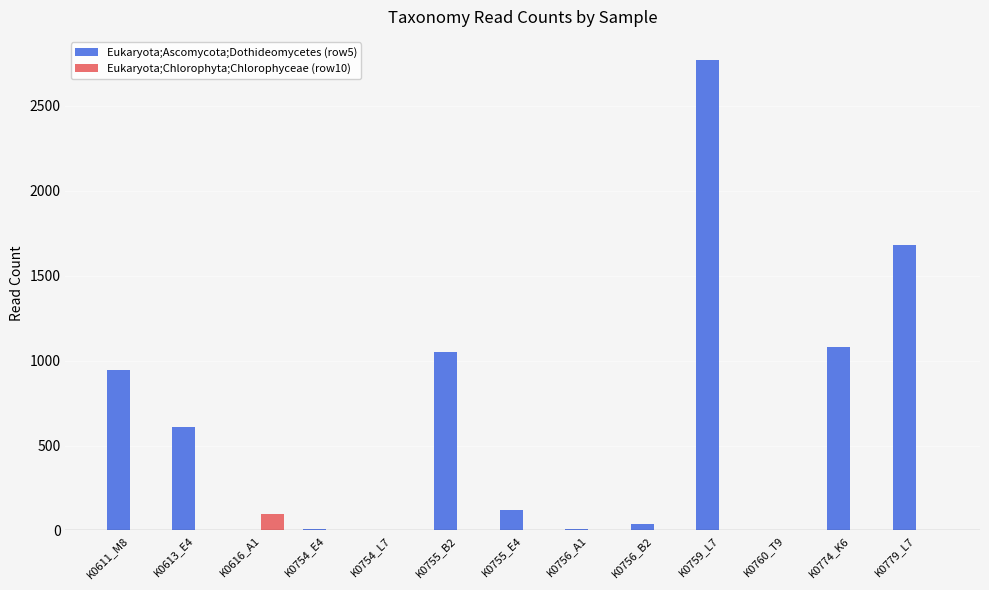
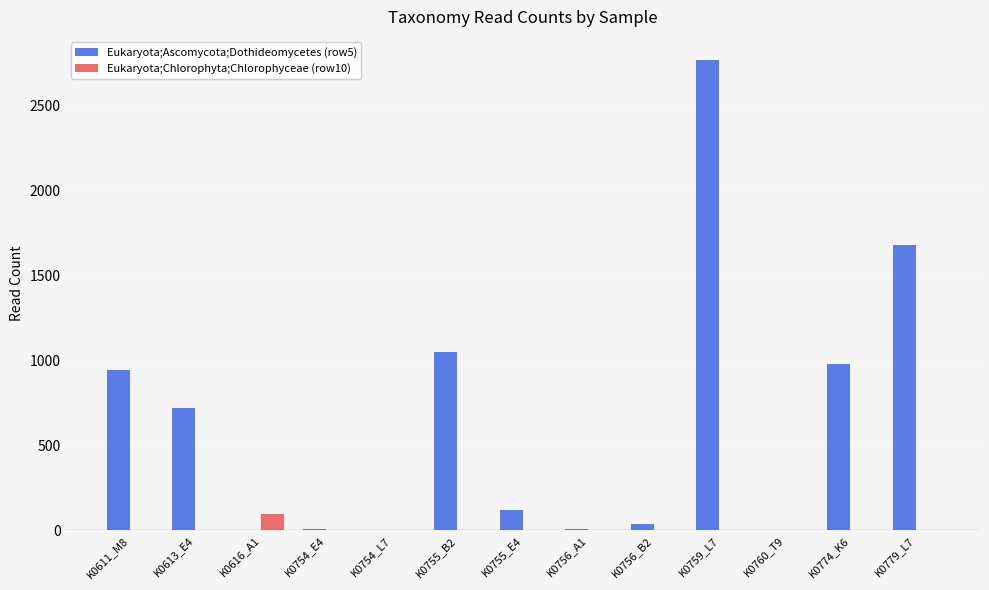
Eukaryota;Ascomycota;Dothideomycetes (row5), K0613_E4: 610 -> 720
Eukaryota;Ascomycota;Dothideomycetes (row5), K0774_K6: 1080 -> 980
